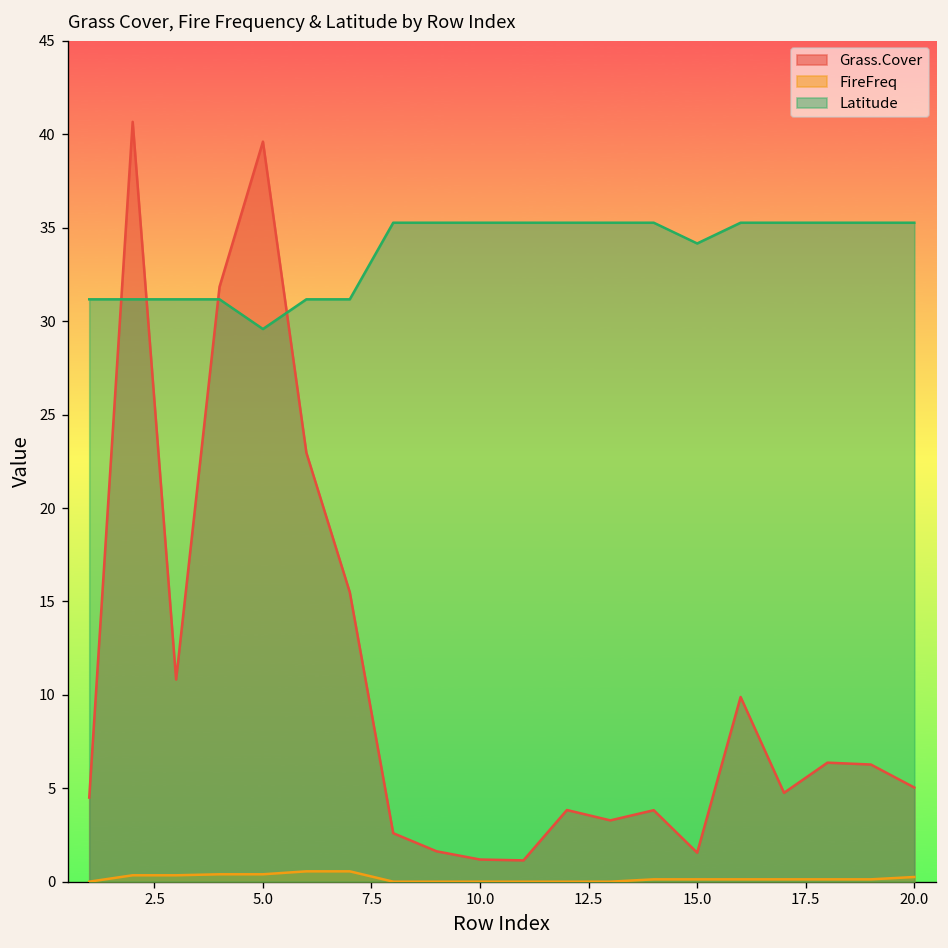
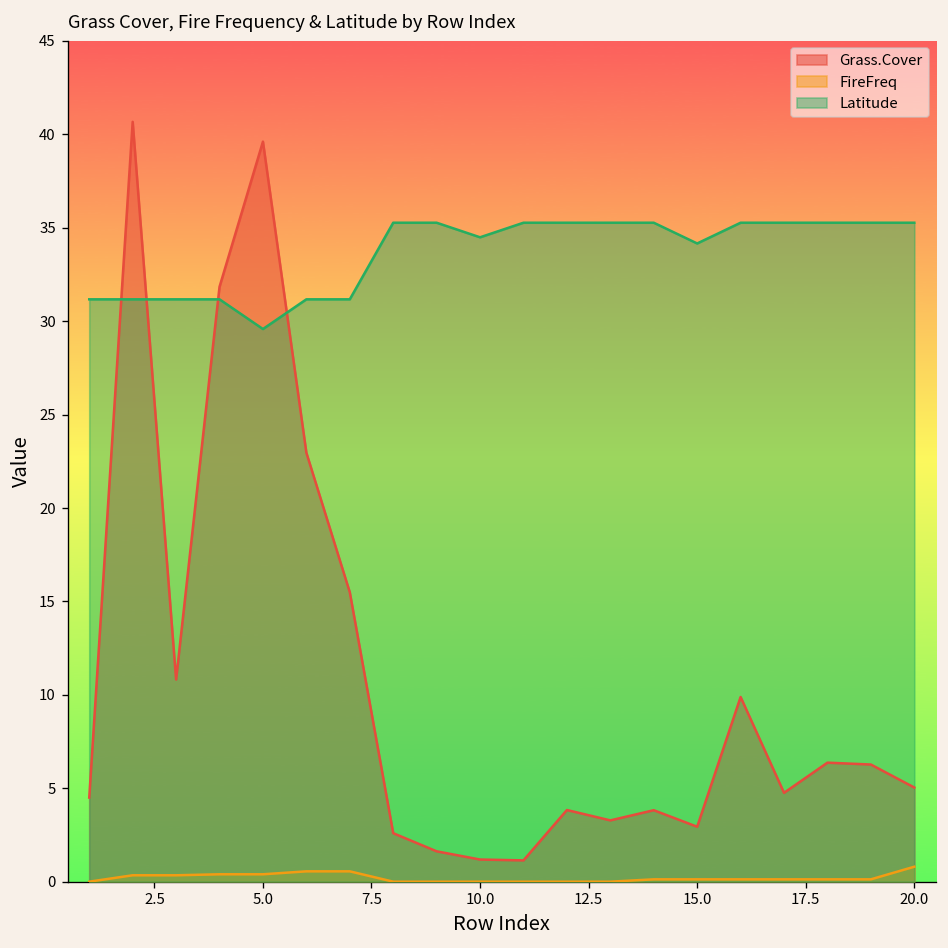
Latitude, 10.0: 35.3 -> 34.5
Grass.Cover, 15.0: 1.6 -> 2.9
FireFreq, 20.0: 0.3 -> 0.8
